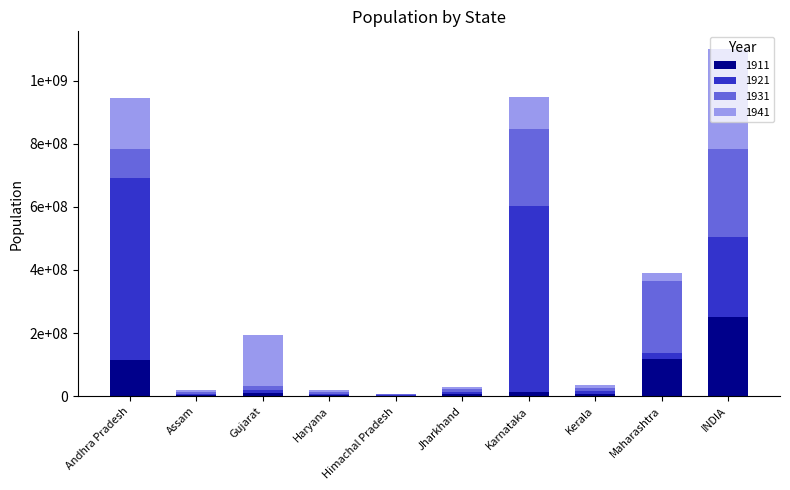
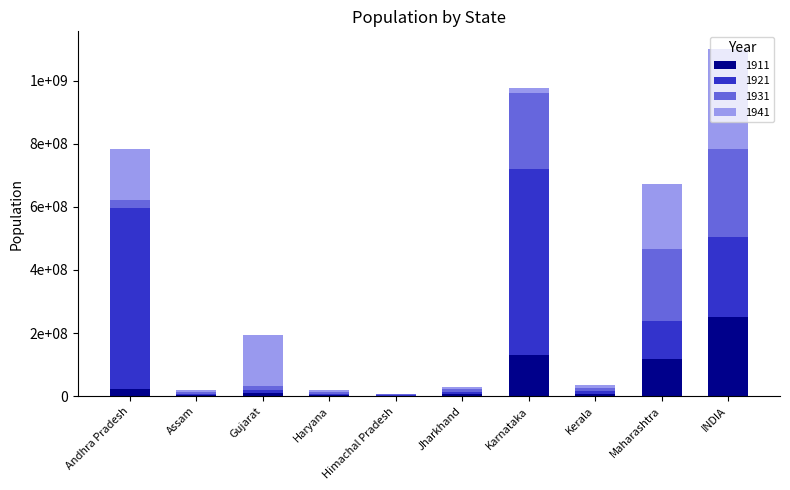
1911, Andhra Pradesh: 110000000 -> 20000000
1931, Andhra Pradesh: 90000000 -> 20000000
1911, Karnataka: 10000000 -> 130000000
1941, Karnataka: 100000000 -> 20000000
1921, Maharashtra: 20000000 -> 120000000
1941, Maharashtra: 30000000 -> 210000000
